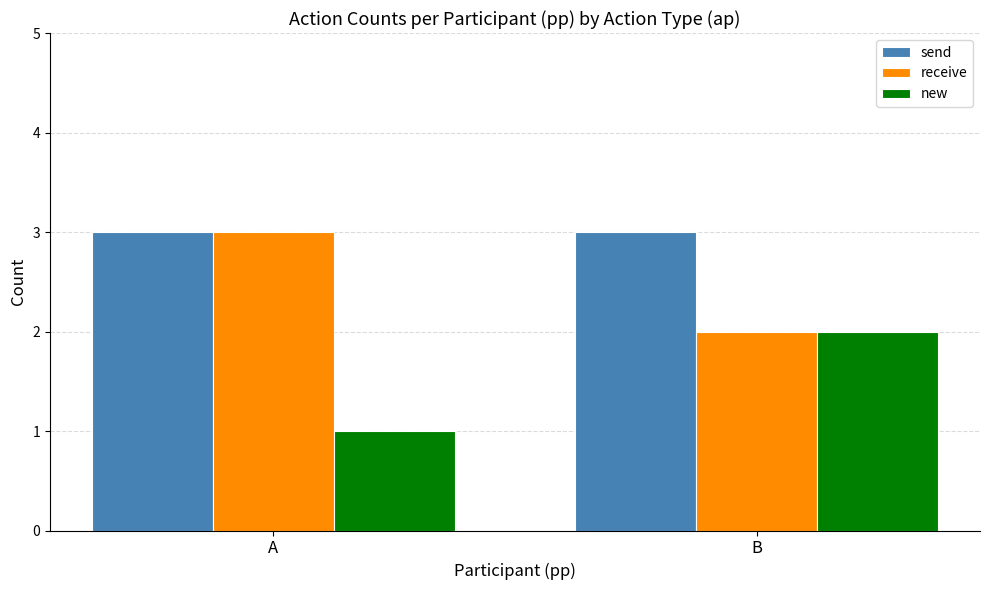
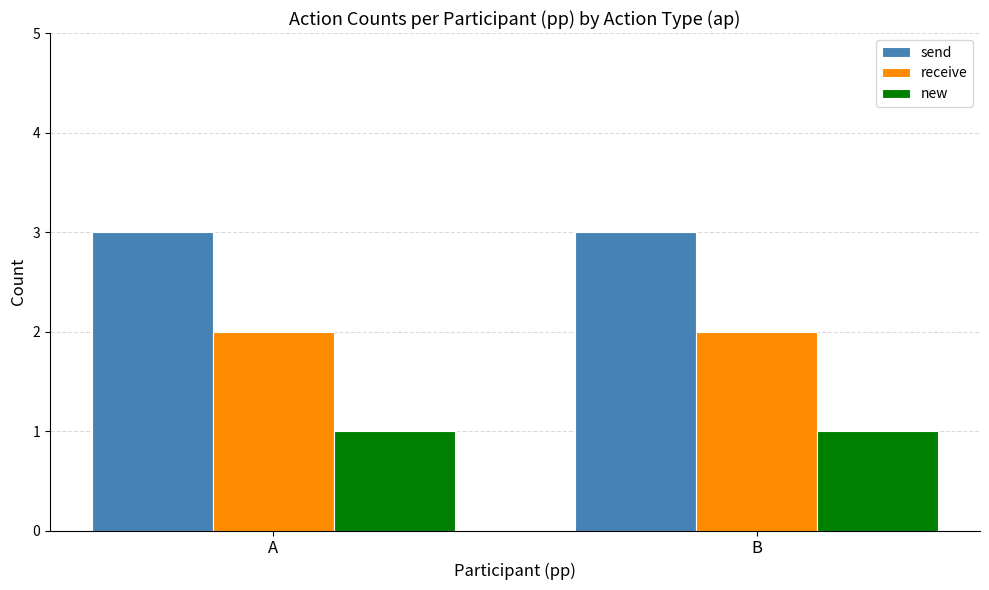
receive, A: 3 -> 2
new, B: 2 -> 1
